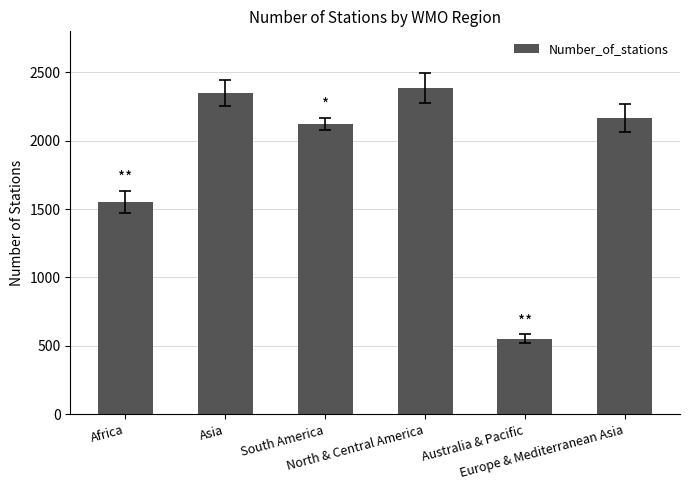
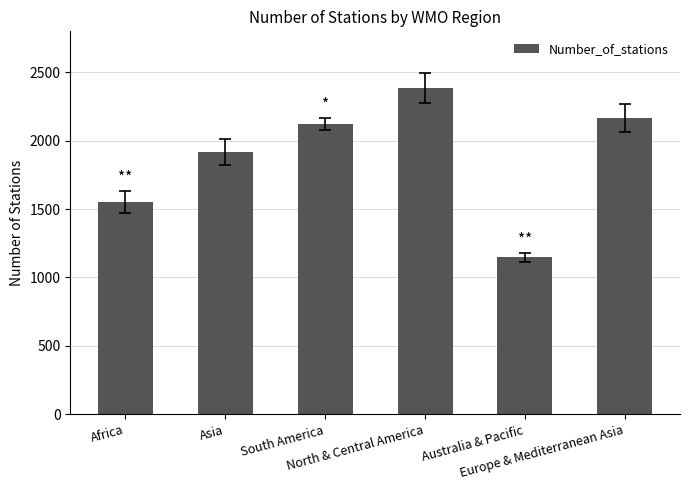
Number_of_stations, Asia: 2350 -> 1920
Number_of_stations, Australia & Pacific: 550 -> 1150
